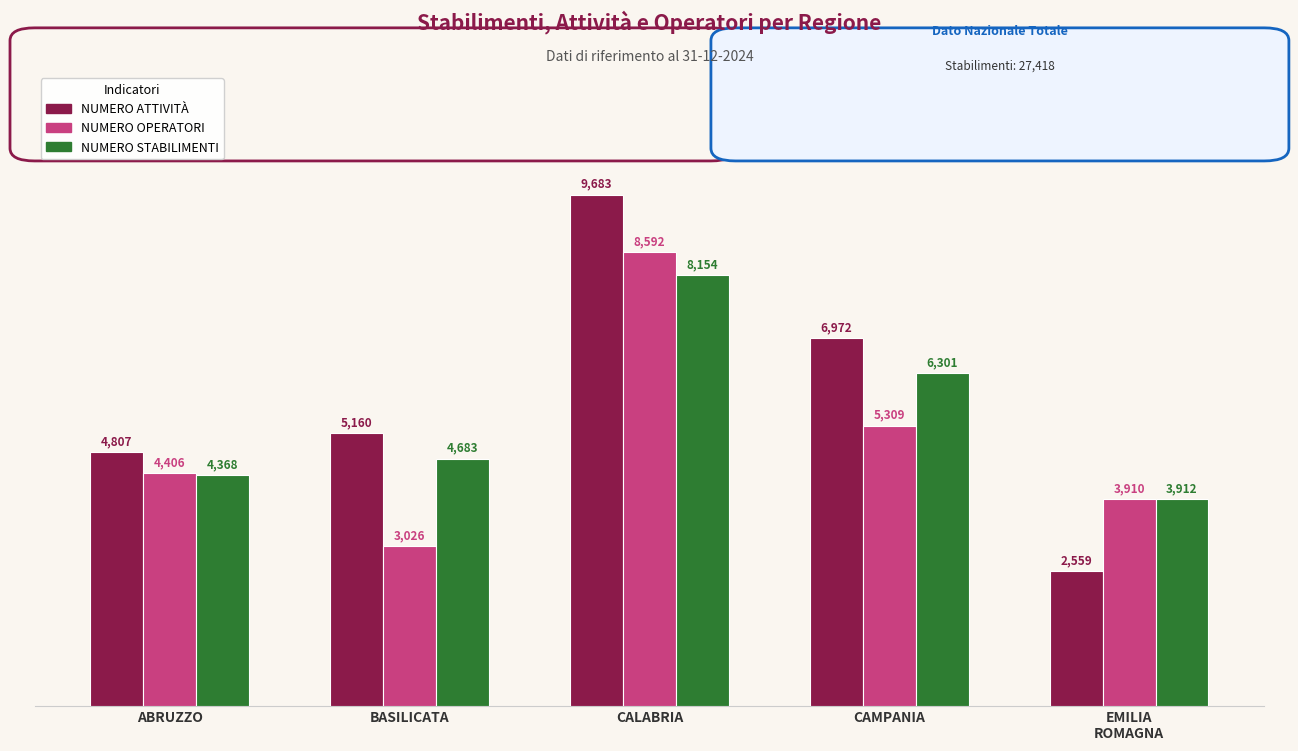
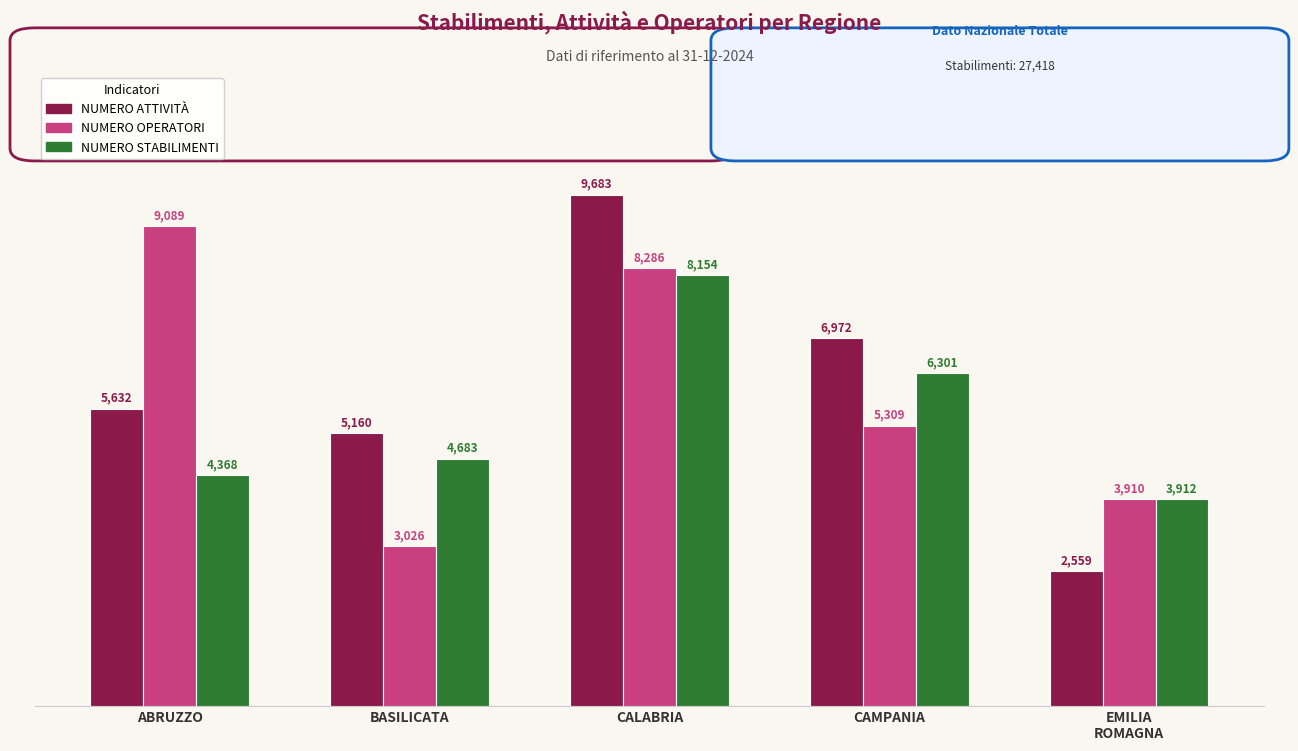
NUMERO ATTIVITÀ, ABRUZZO: 4,807 -> 5,632
NUMERO OPERATORI, ABRUZZO: 4,406 -> 9,089
NUMERO OPERATORI, CALABRIA: 8,592 -> 8,286
